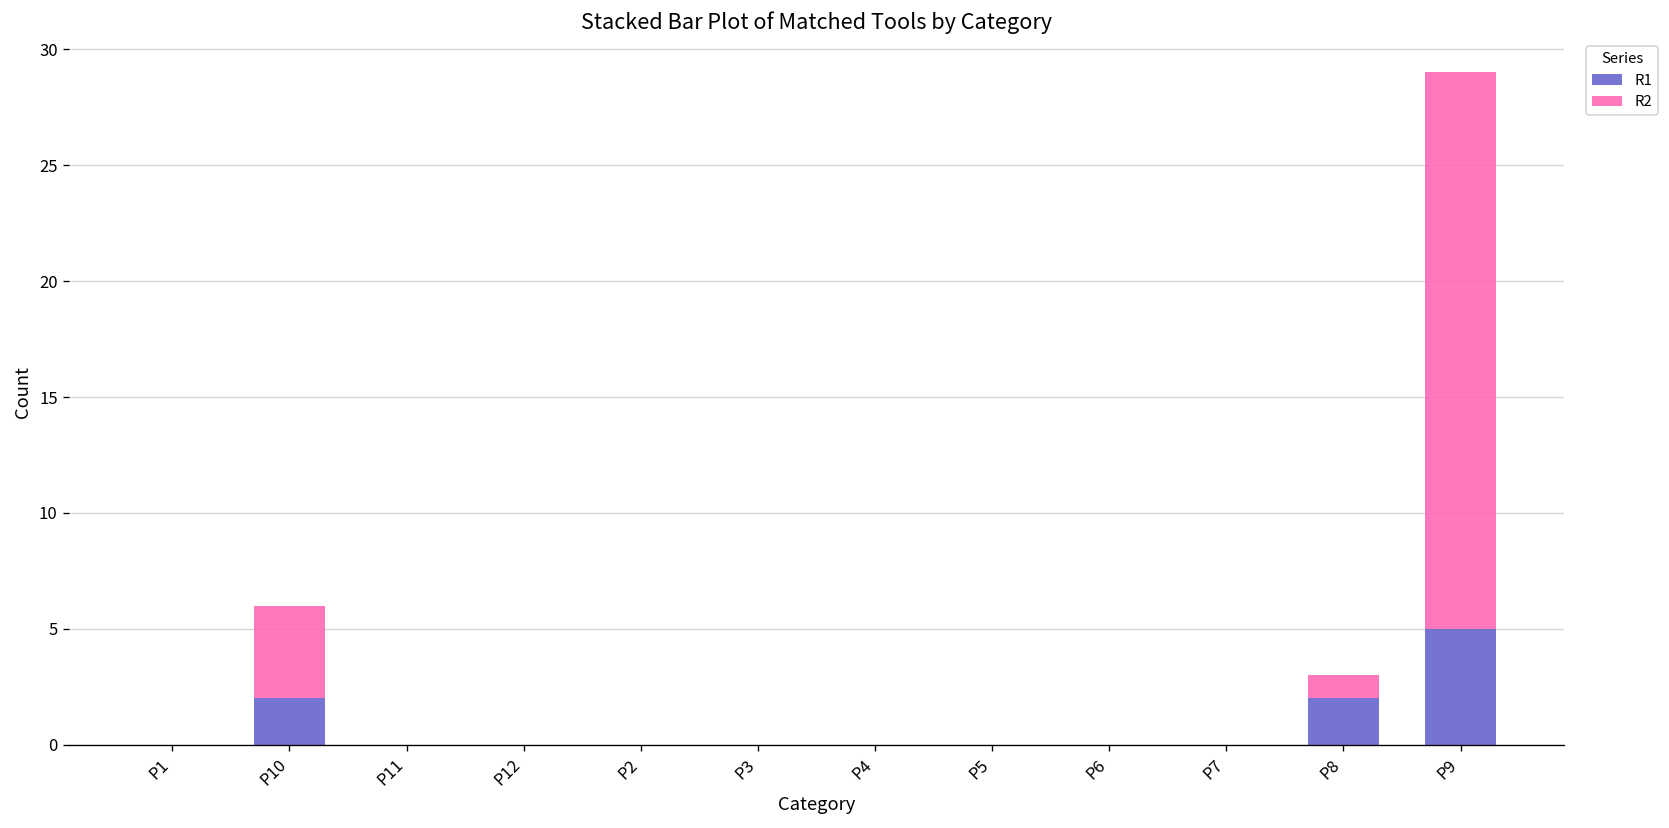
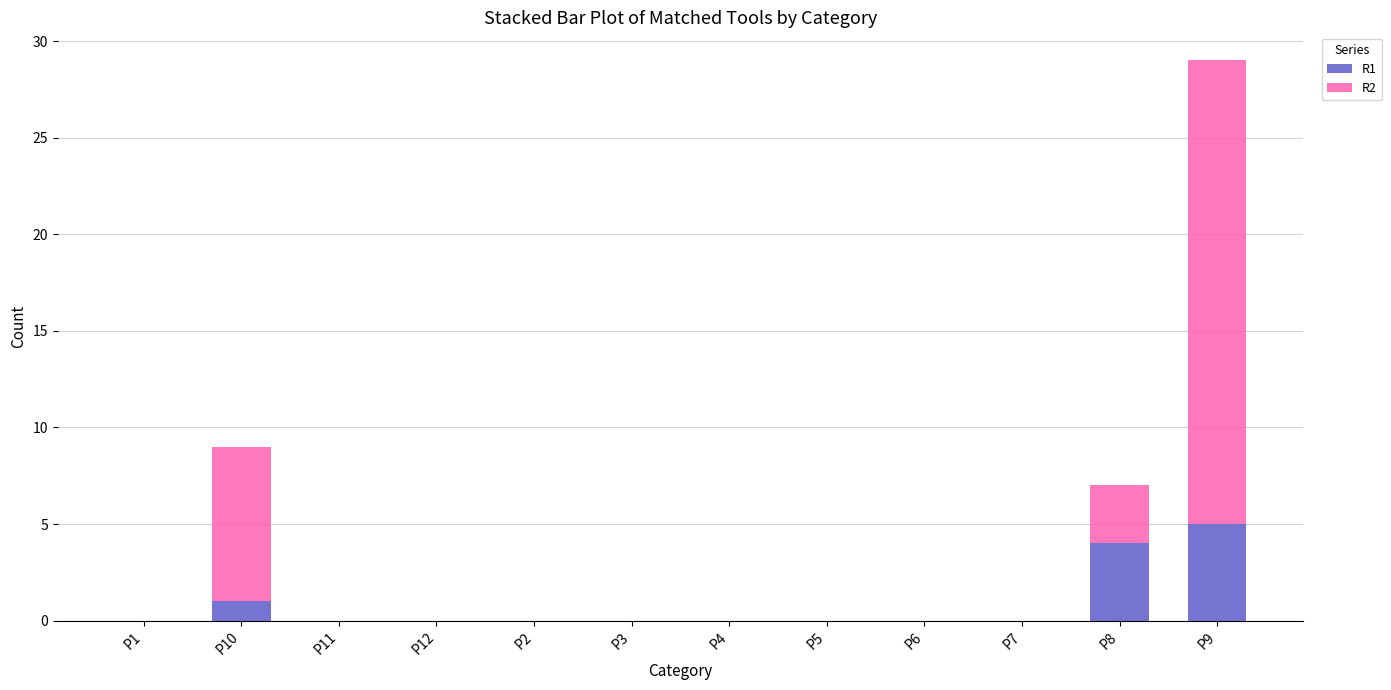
R1, P10: 2 -> 1
R2, P10: 4 -> 8
R1, P8: 2 -> 4
R2, P8: 1 -> 3
